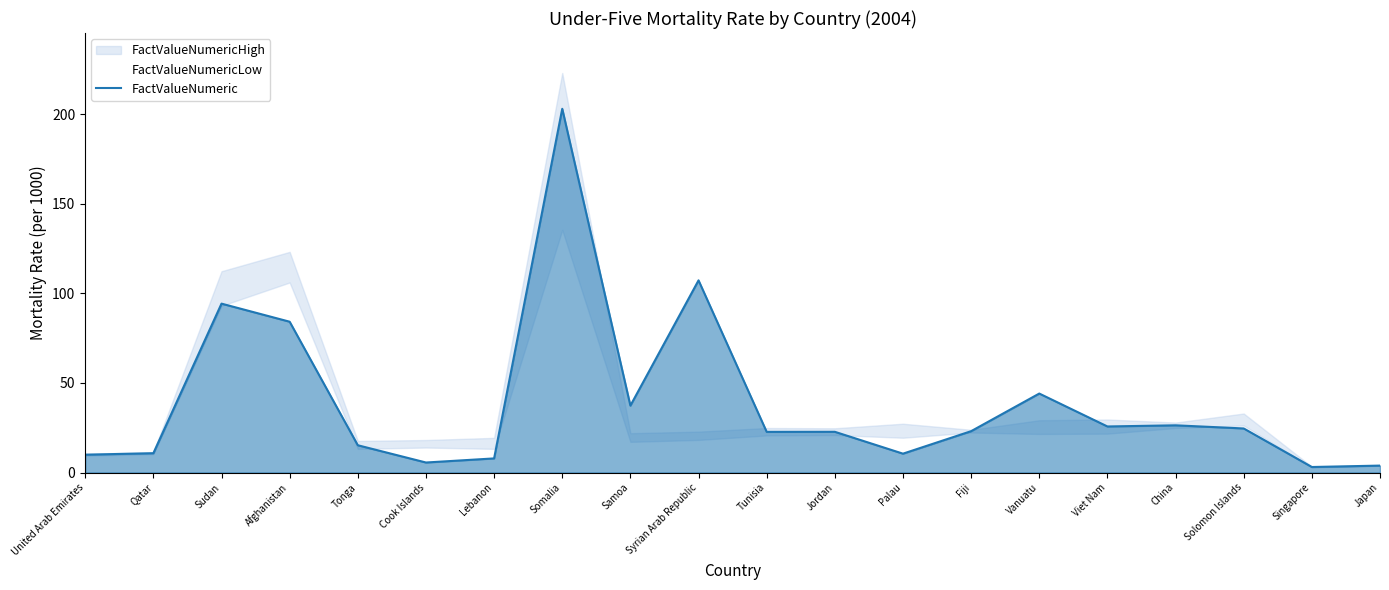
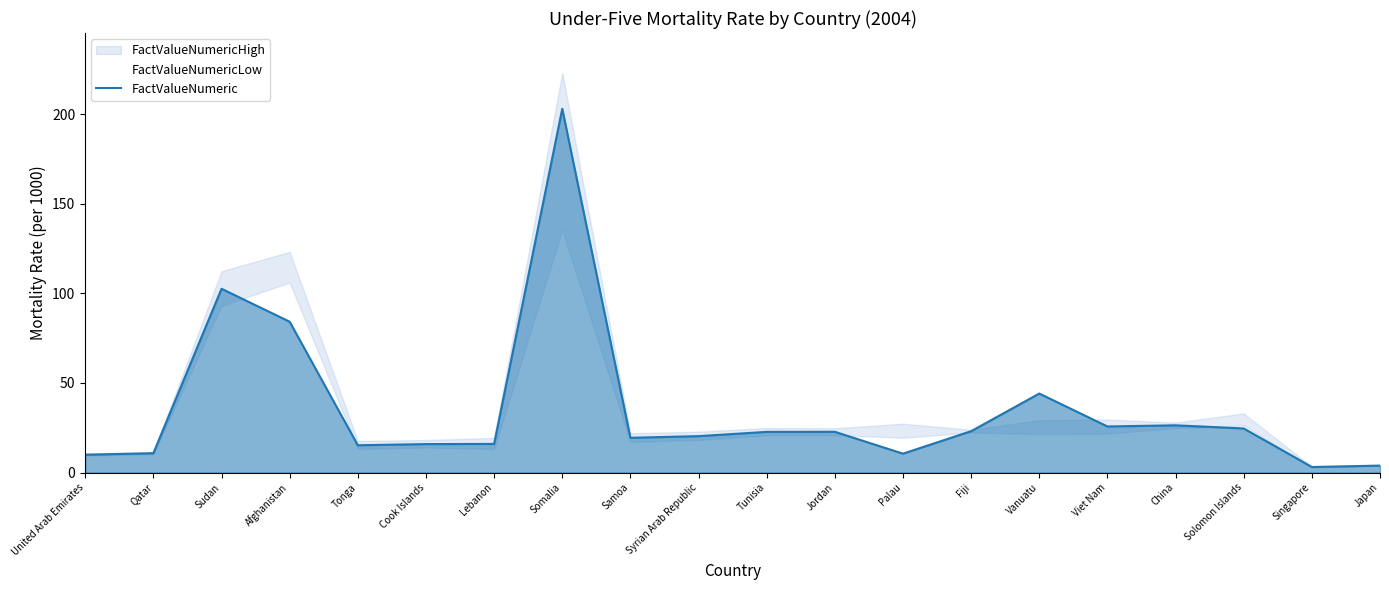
FactValueNumeric, Sudan: 94 -> 103
FactValueNumeric, Cook Islands: 6 -> 16
FactValueNumeric, Lebanon: 8 -> 16
FactValueNumeric, Samoa: 37 -> 19
FactValueNumeric, Syrian Arab Republic: 107 -> 20
